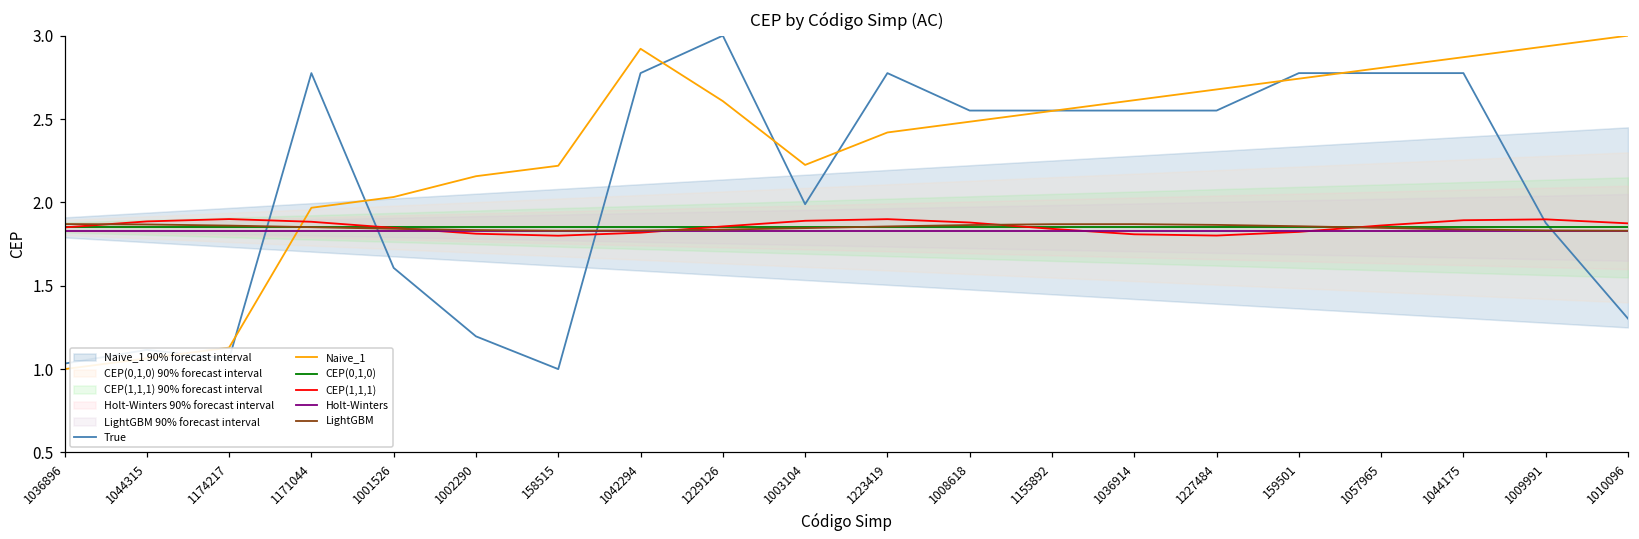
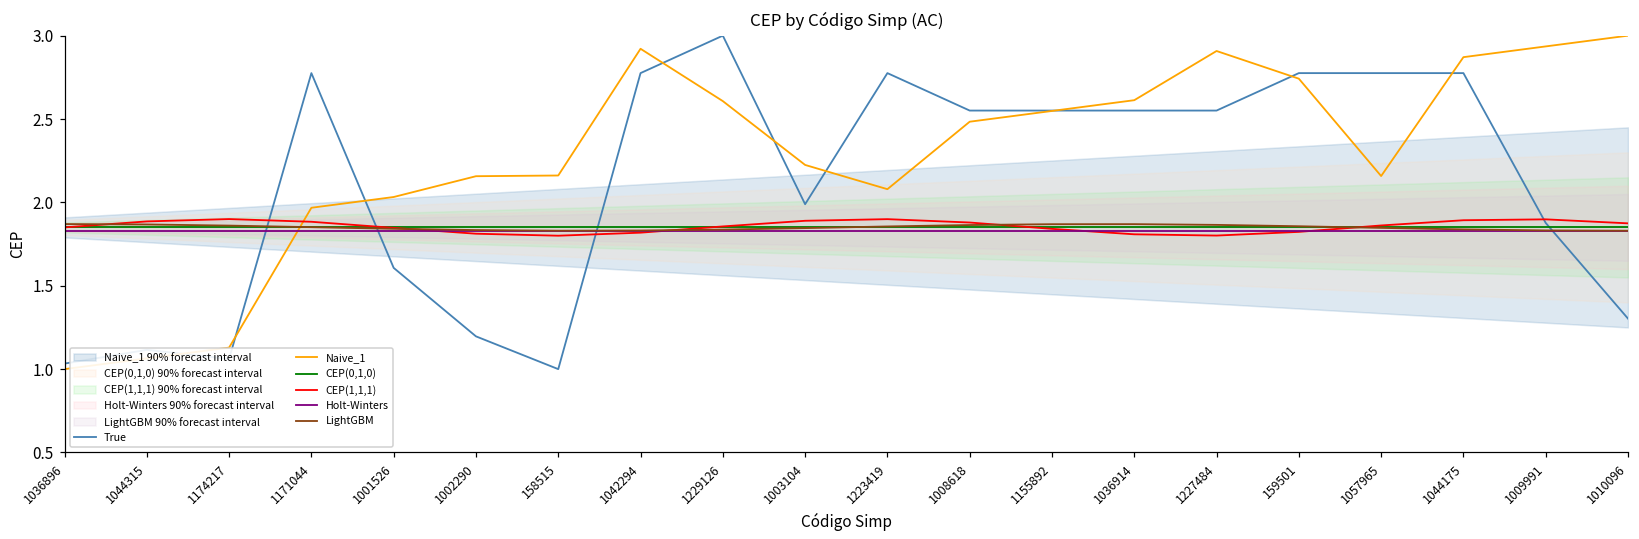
Naive_1, 158515: 2.22 -> 2.16
Naive_1, 1223419: 2.42 -> 2.08
Naive_1, 1227484: 2.68 -> 2.91
Naive_1, 1057965: 2.81 -> 2.16
